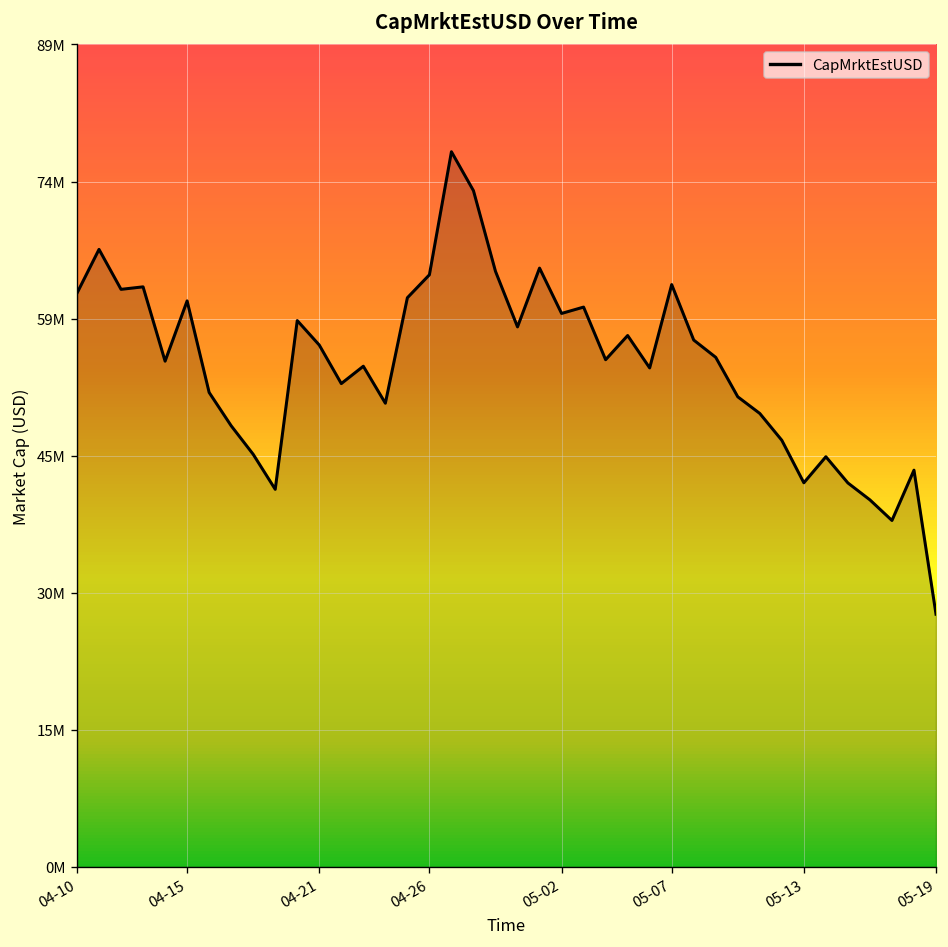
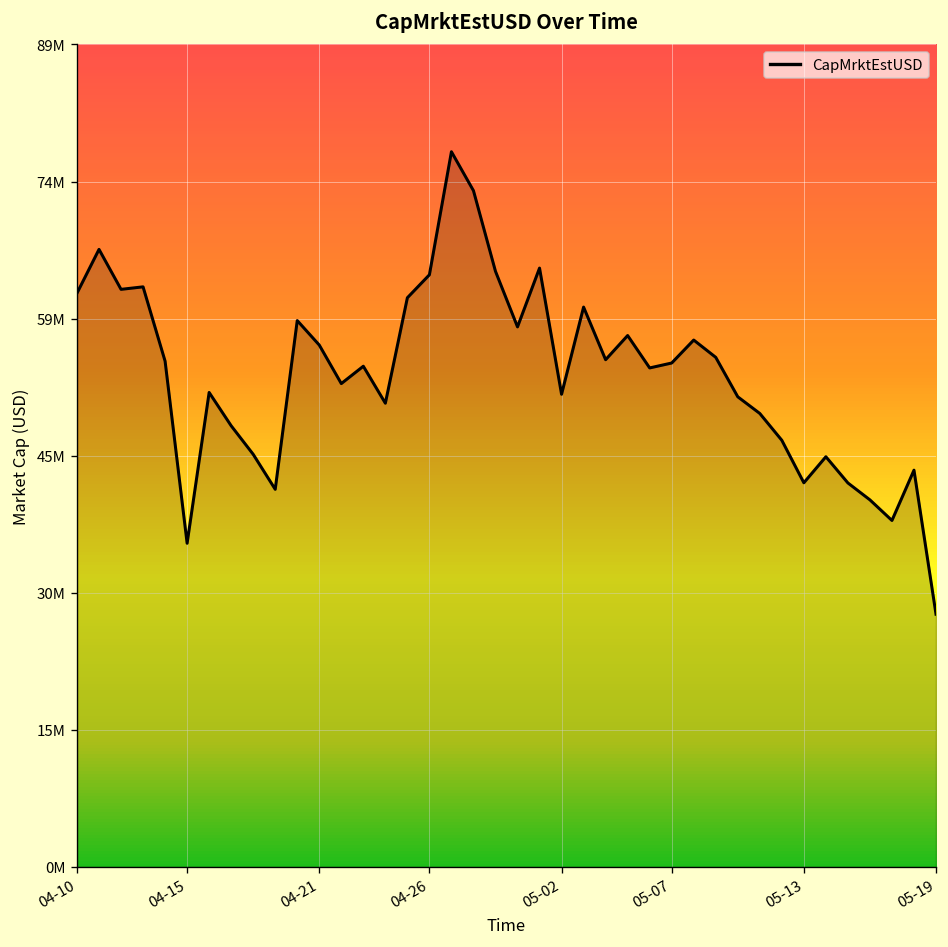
04-15: 61000000 -> 35000000
05-02: 60000000 -> 51000000
05-07: 63000000 -> 55000000
